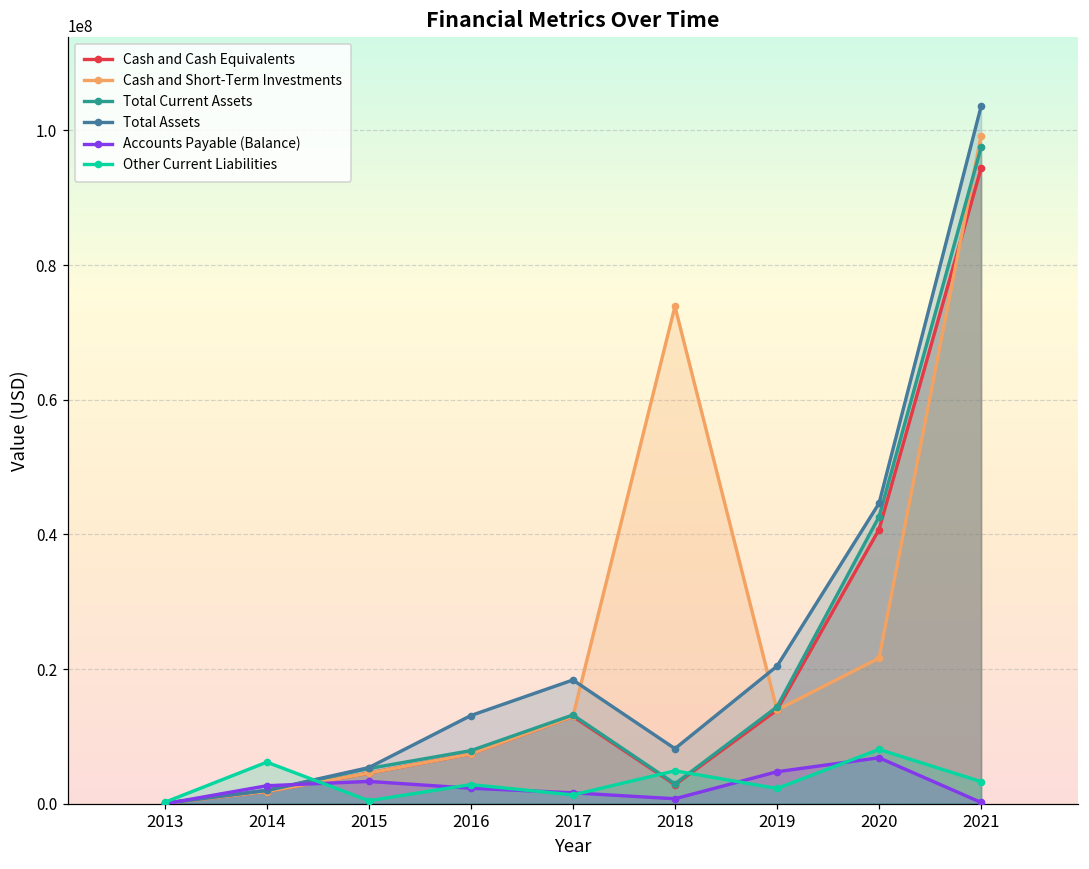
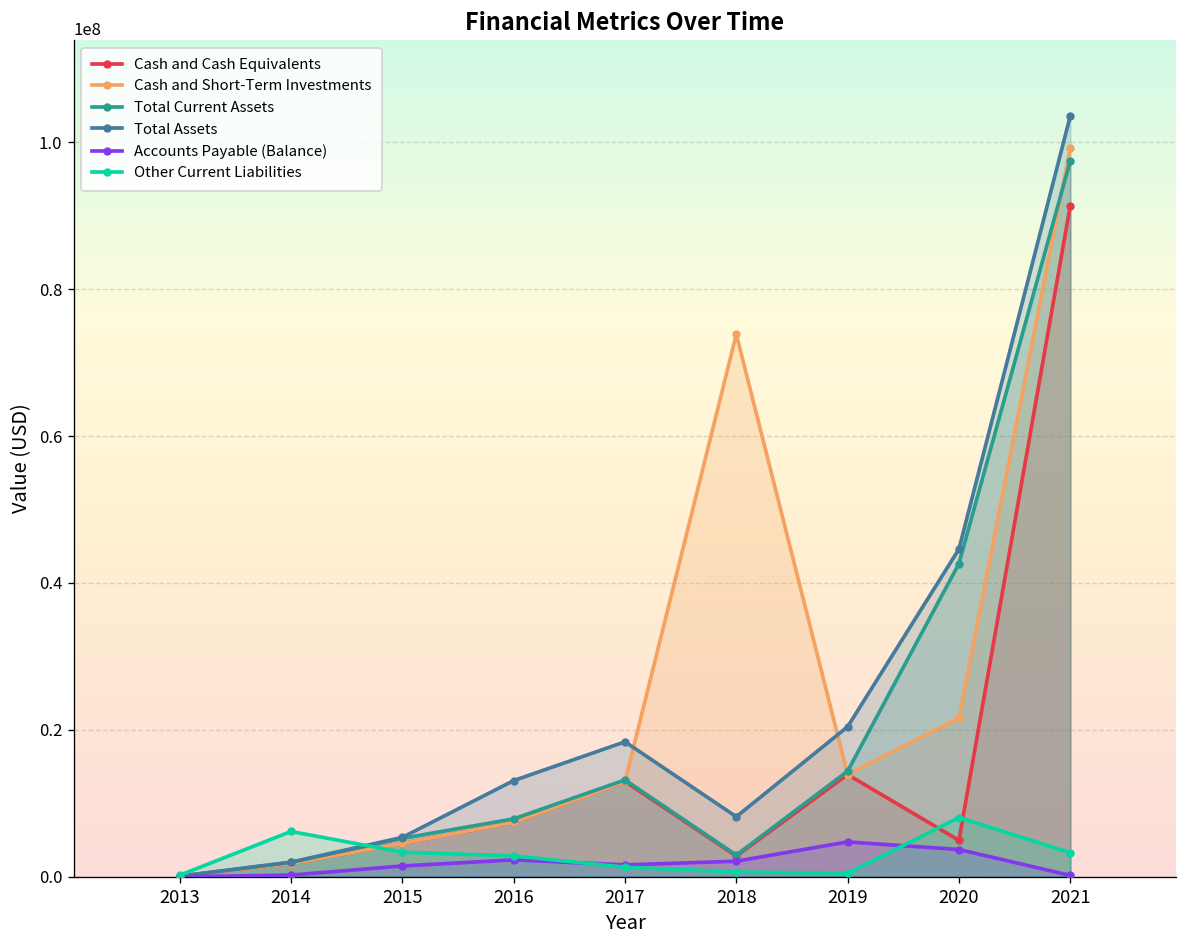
Accounts Payable (Balance), 2014: 3000000 -> 0
Accounts Payable (Balance), 2015: 3000000 -> 1000000
Other Current Liabilities, 2015: 0 -> 3000000
Accounts Payable (Balance), 2018: 1000000 -> 2000000
Other Current Liabilities, 2018: 5000000 -> 1000000
Other Current Liabilities, 2019: 2000000 -> 0
Cash and Cash Equivalents, 2020: 41000000 -> 5000000
Accounts Payable (Balance), 2020: 7000000 -> 4000000
Cash and Cash Equivalents, 2021: 94000000 -> 91000000
